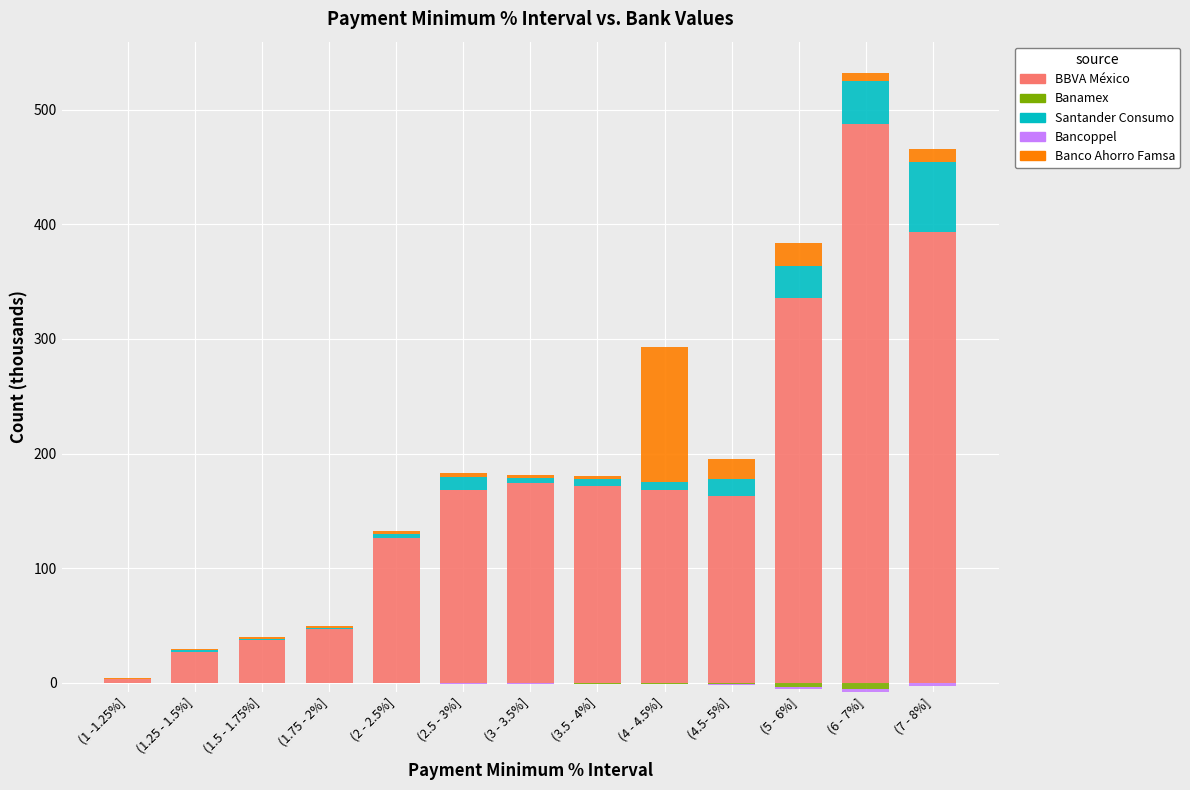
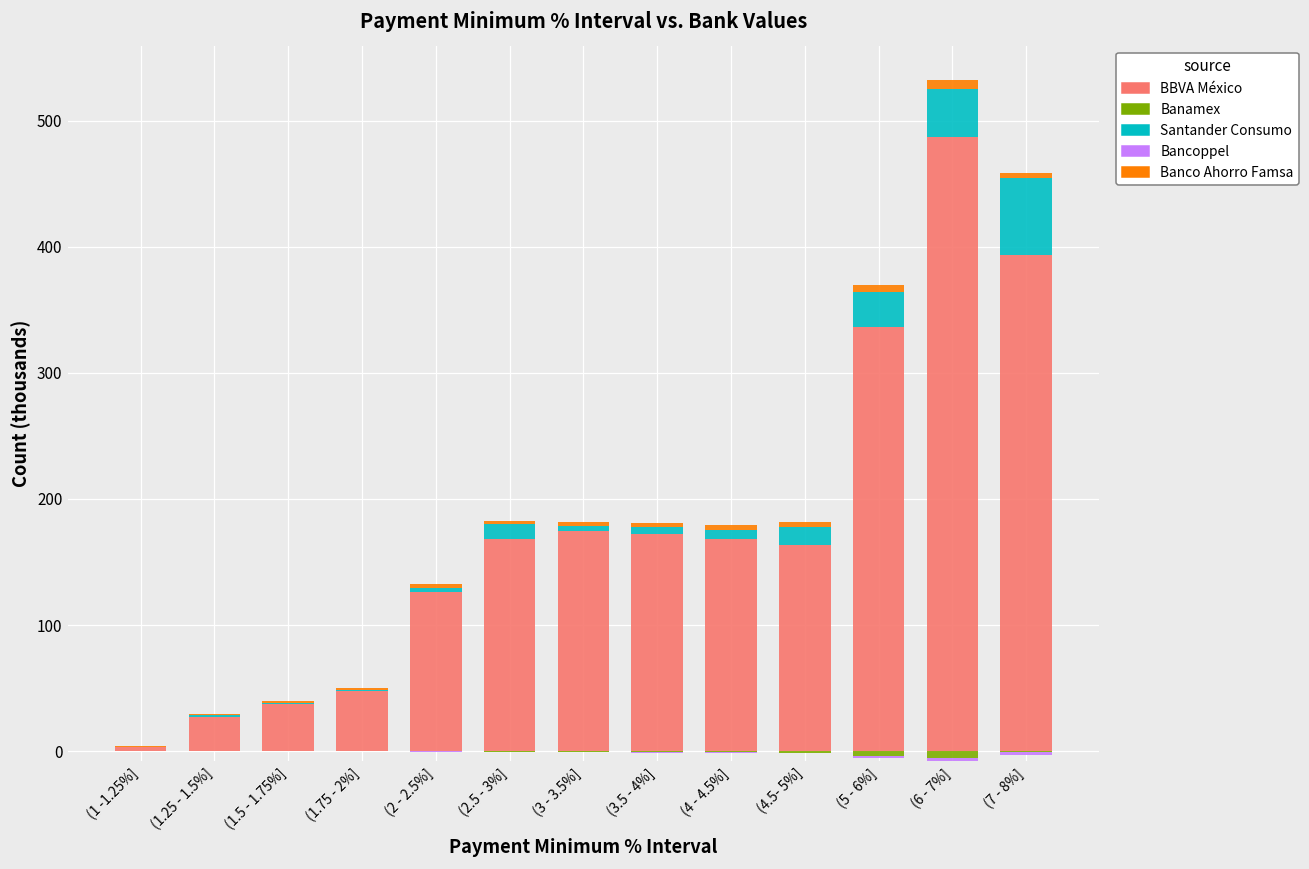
Banco Ahorro Famsa, (4 - 4.5%]: 117 -> 5
Banco Ahorro Famsa, (4.5- 5%]: 18 -> 4
Banco Ahorro Famsa, (5 - 6%]: 20 -> 6
Banco Ahorro Famsa, (7 - 8%]: 11 -> 4
